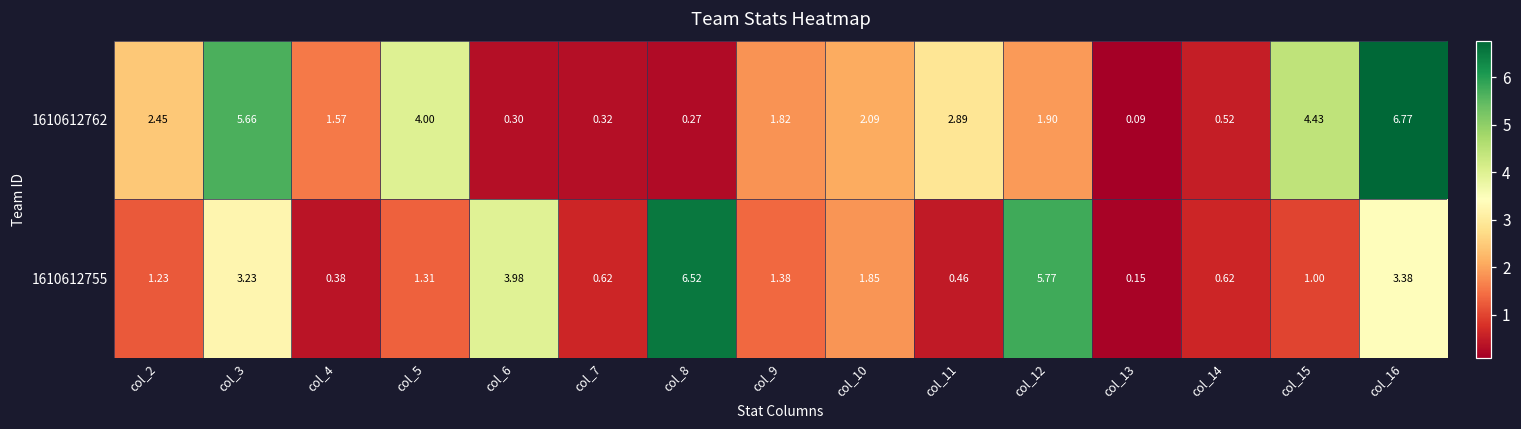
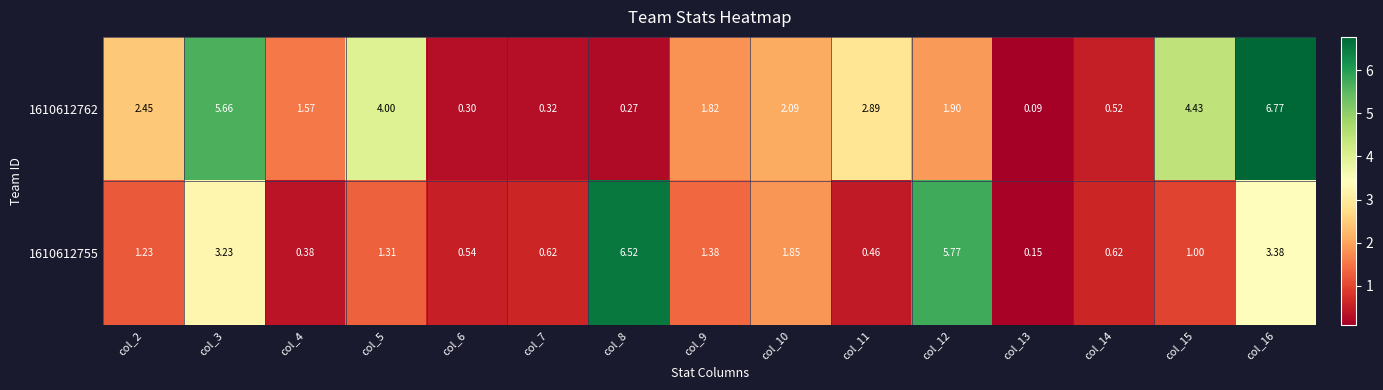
1610612755, col_6: 3.98 -> 0.54
